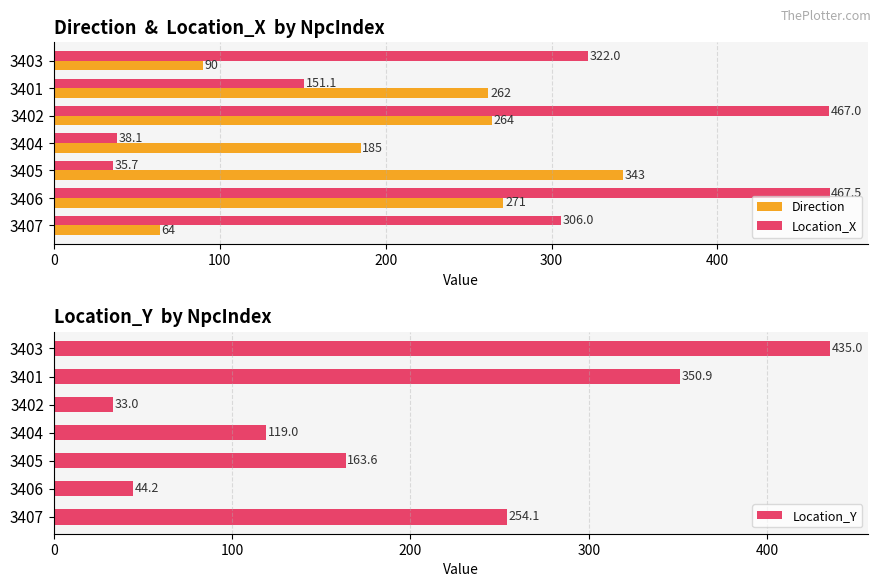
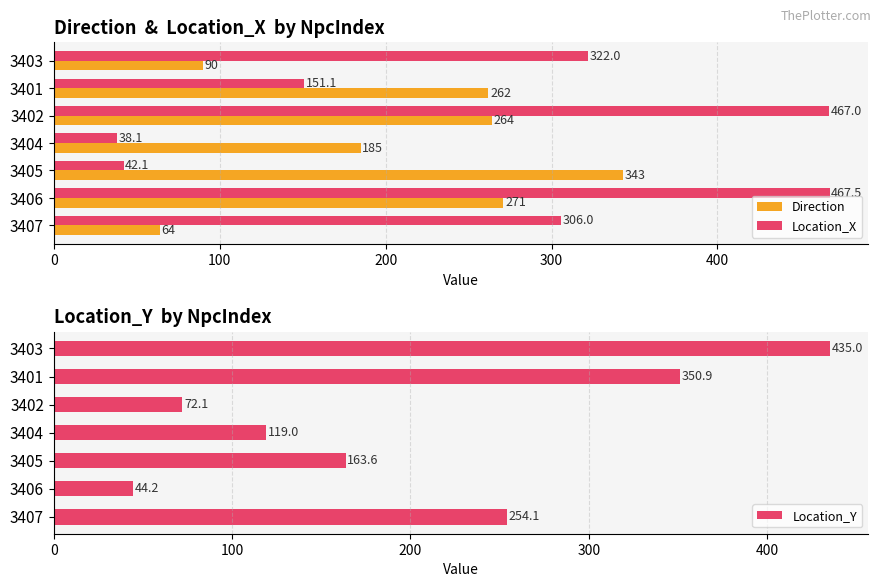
Direction & Location_X by NpcIndex, Location_X, 3405: 35.7 -> 42.1
Location_Y by NpcIndex, 3402: 33.0 -> 72.1
